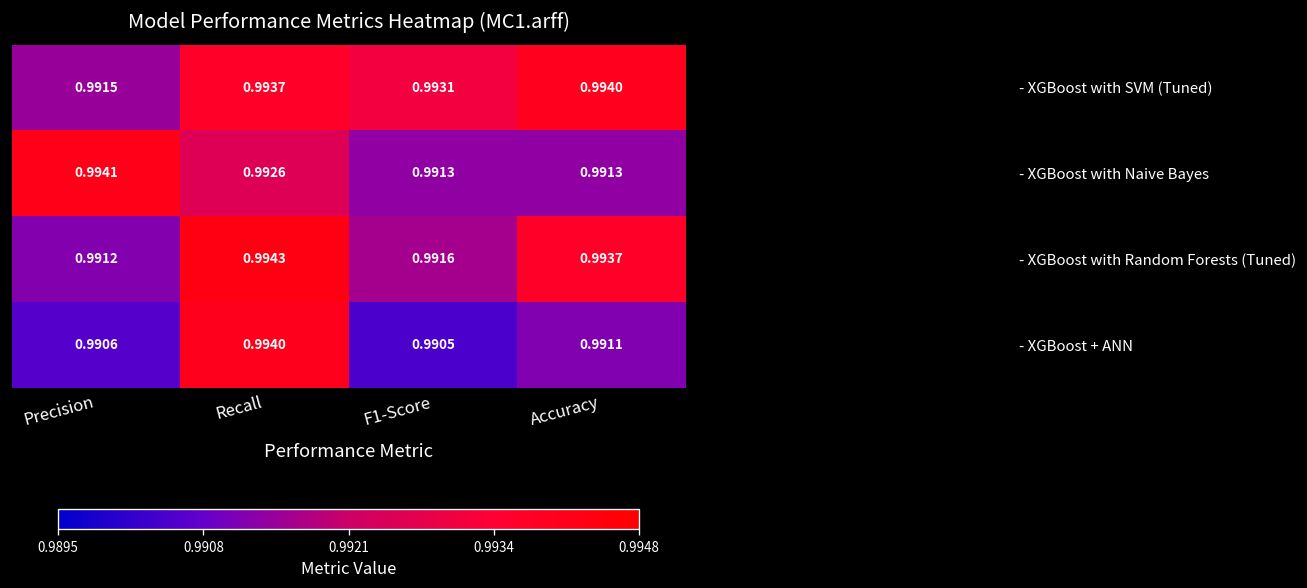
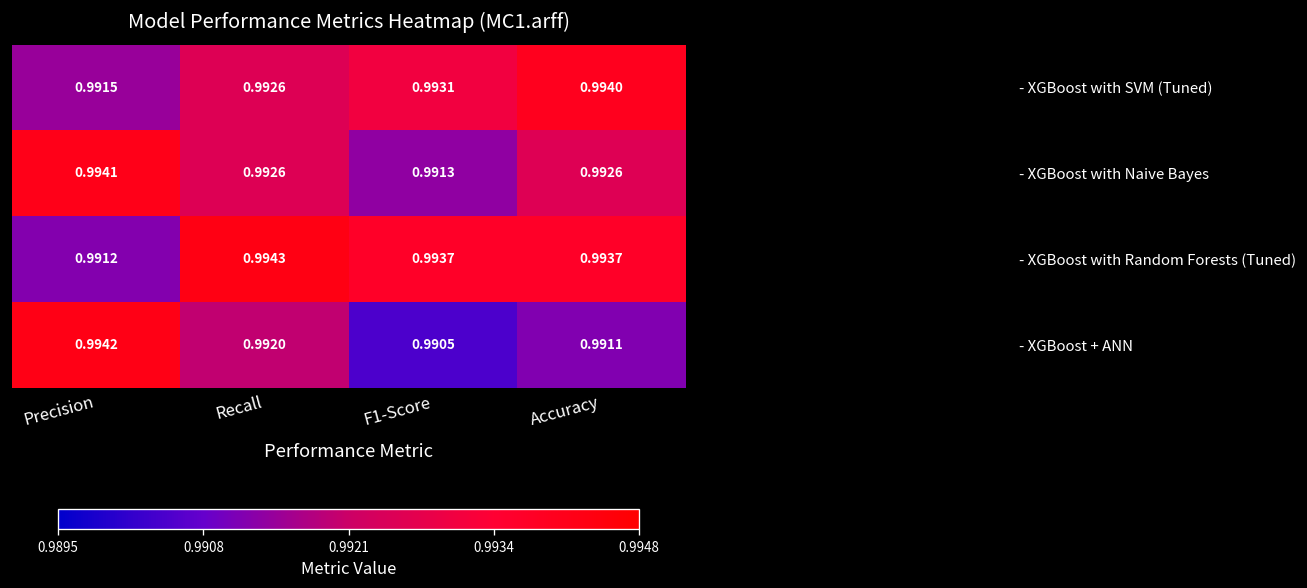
- XGBoost with SVM (Tuned), Recall: 0.9937 -> 0.9926
- XGBoost with Naive Bayes, Accuracy: 0.9913 -> 0.9926
- XGBoost with Random Forests (Tuned), F1-Score: 0.9916 -> 0.9937
- XGBoost + ANN, Precision: 0.9906 -> 0.9942
- XGBoost + ANN, Recall: 0.9940 -> 0.9920
